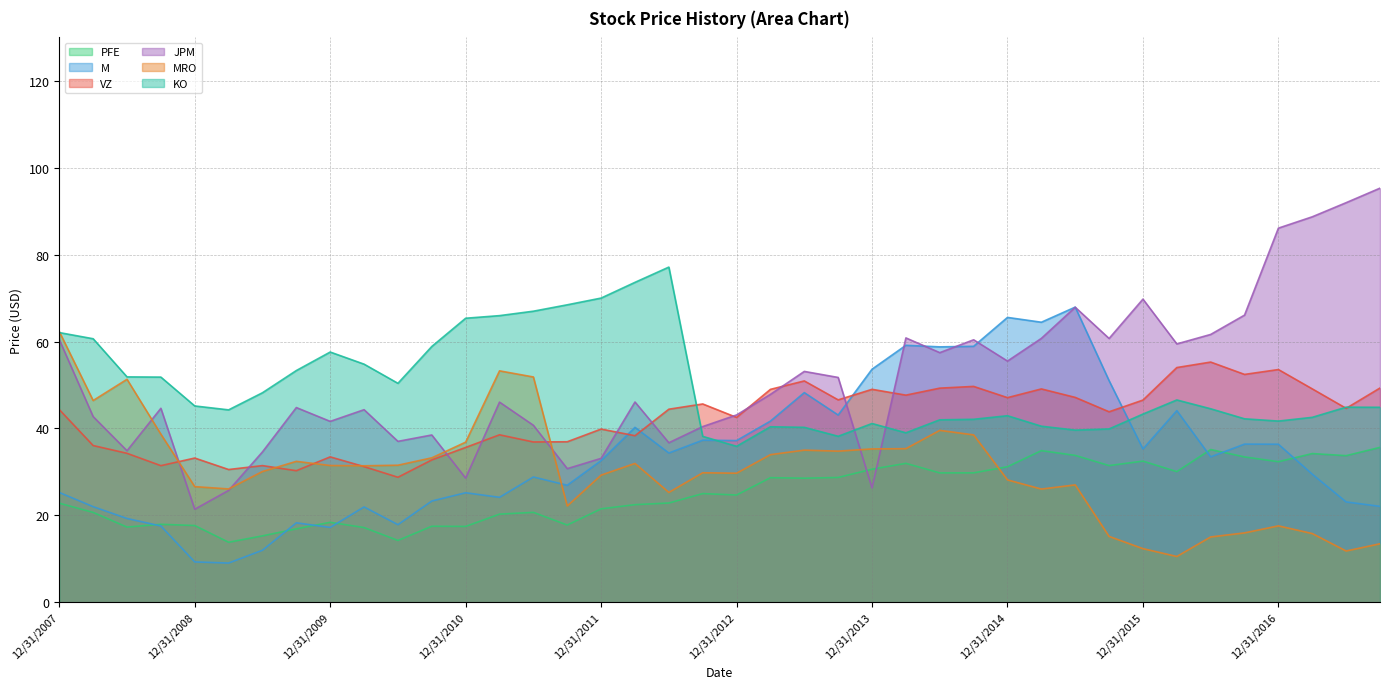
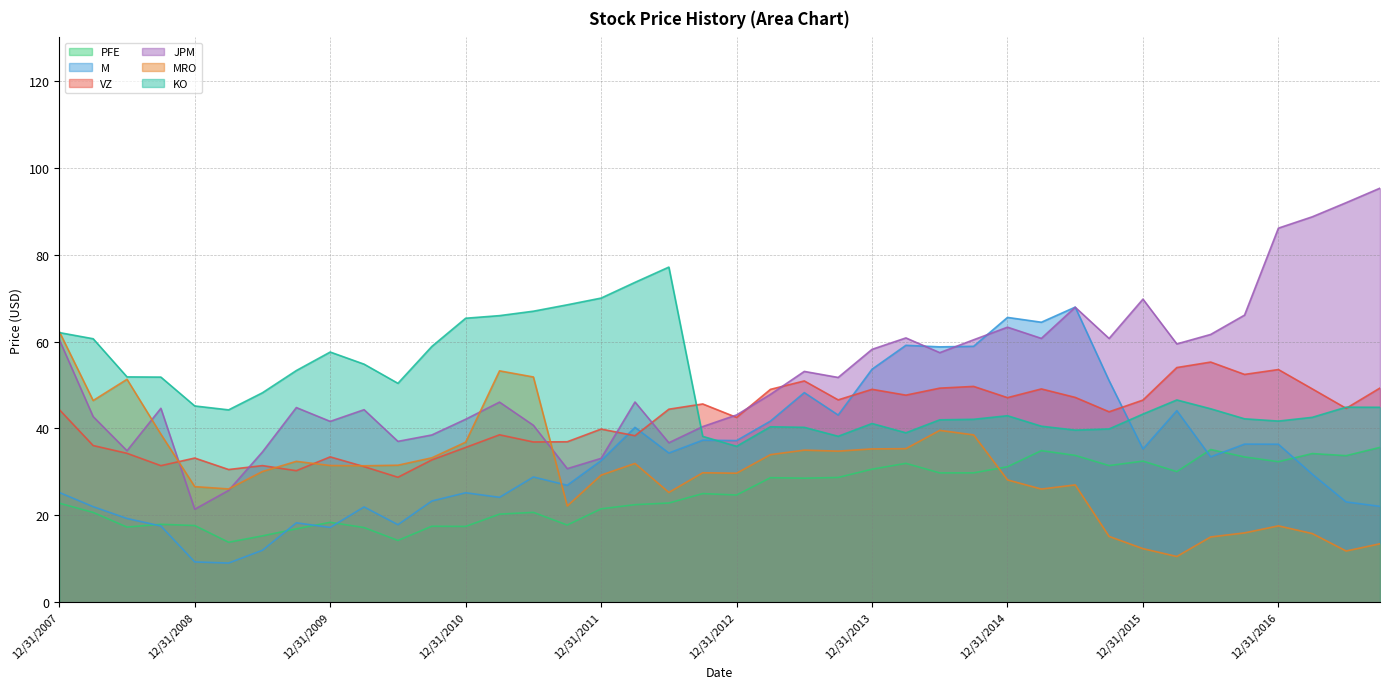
JPM, 12/31/2010: 29 -> 42
JPM, 12/31/2013: 26 -> 58
JPM, 12/31/2014: 56 -> 63
